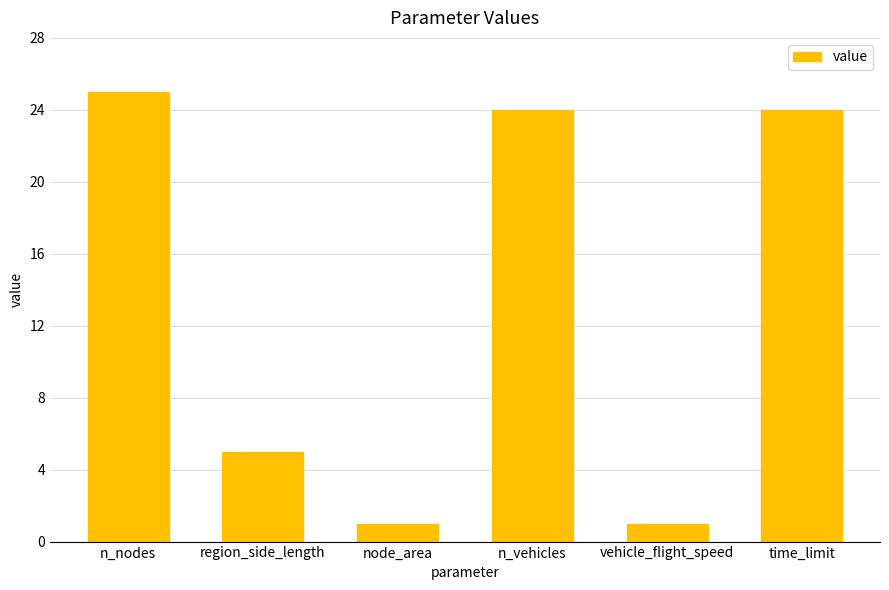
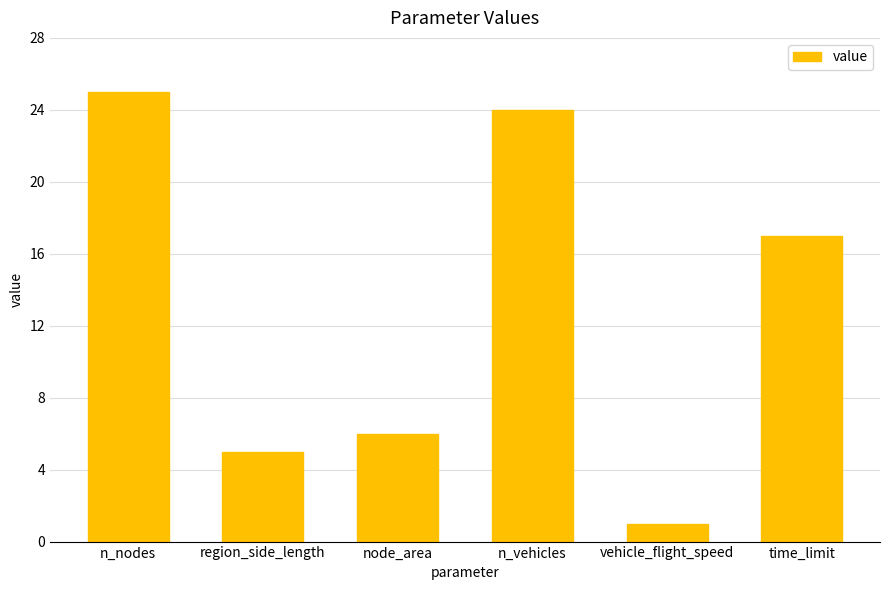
node_area: 1 -> 6
time_limit: 24 -> 17
